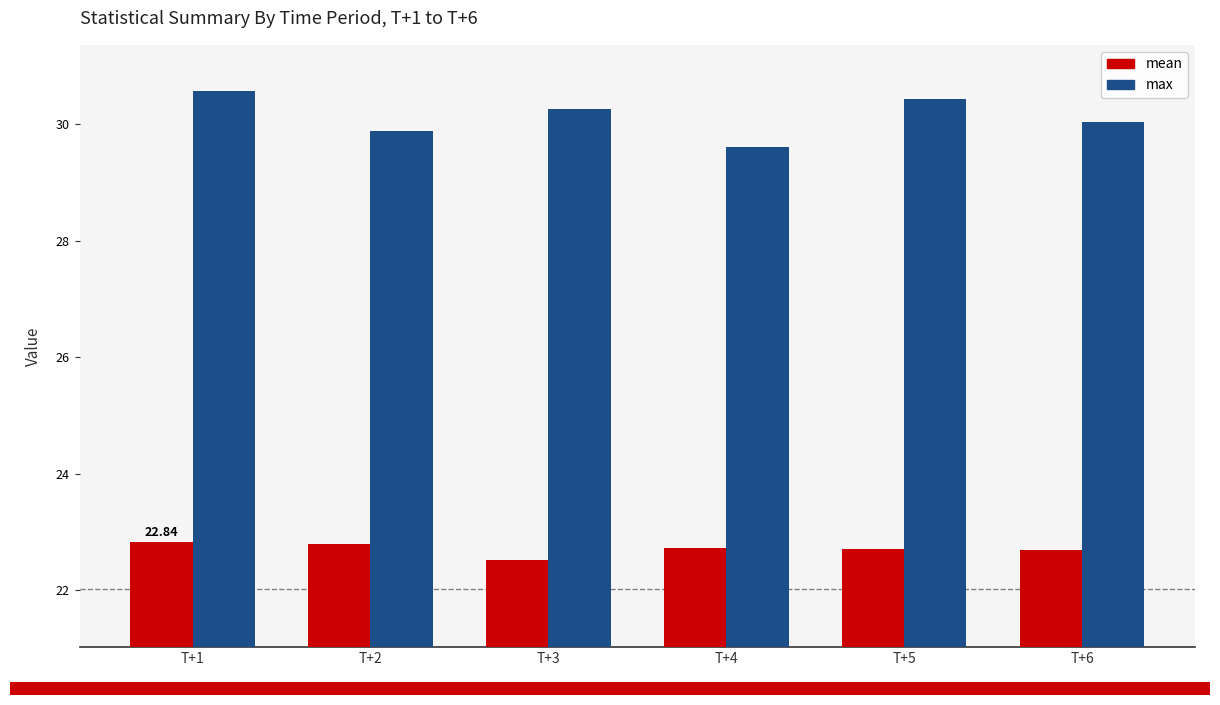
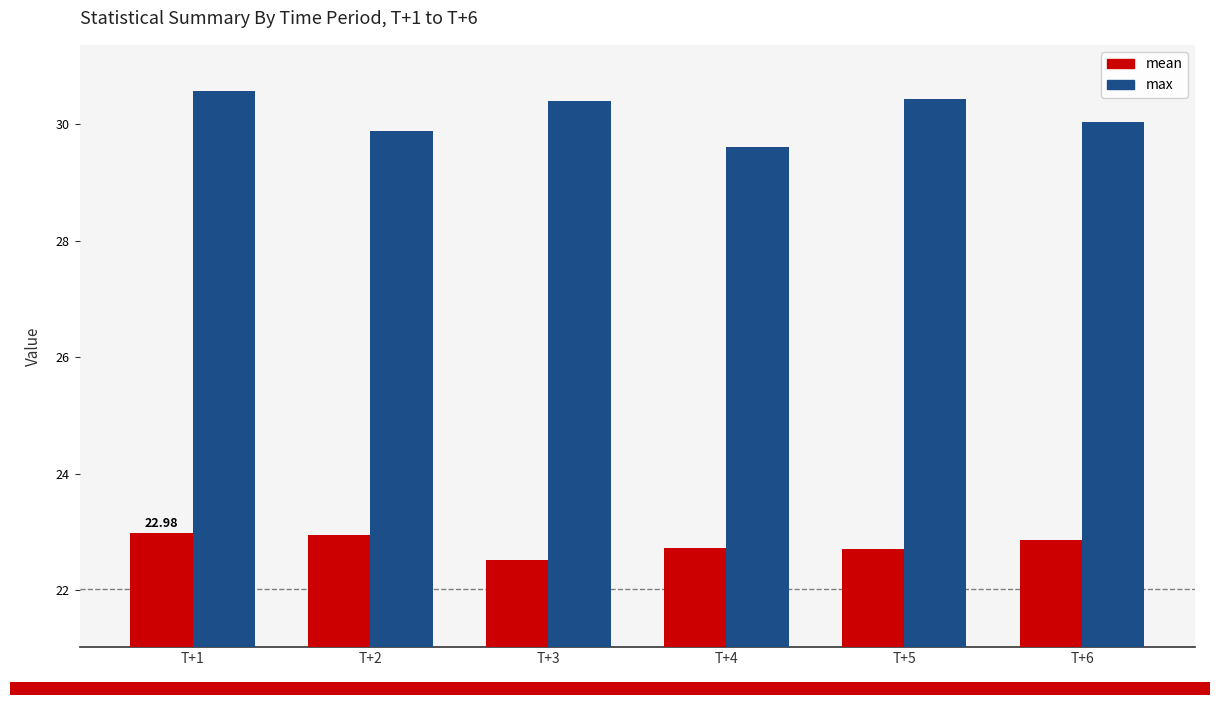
mean, T+1: 22.84 -> 22.98
mean, T+2: 22.8 -> 23.0
max, T+3: 30.3 -> 30.4
mean, T+6: 22.7 -> 22.9
